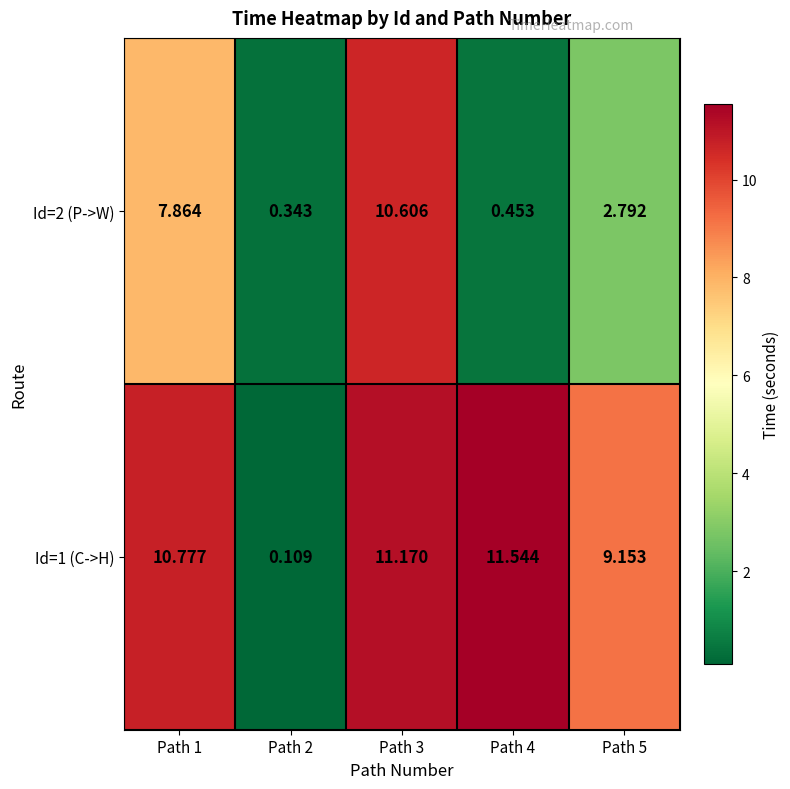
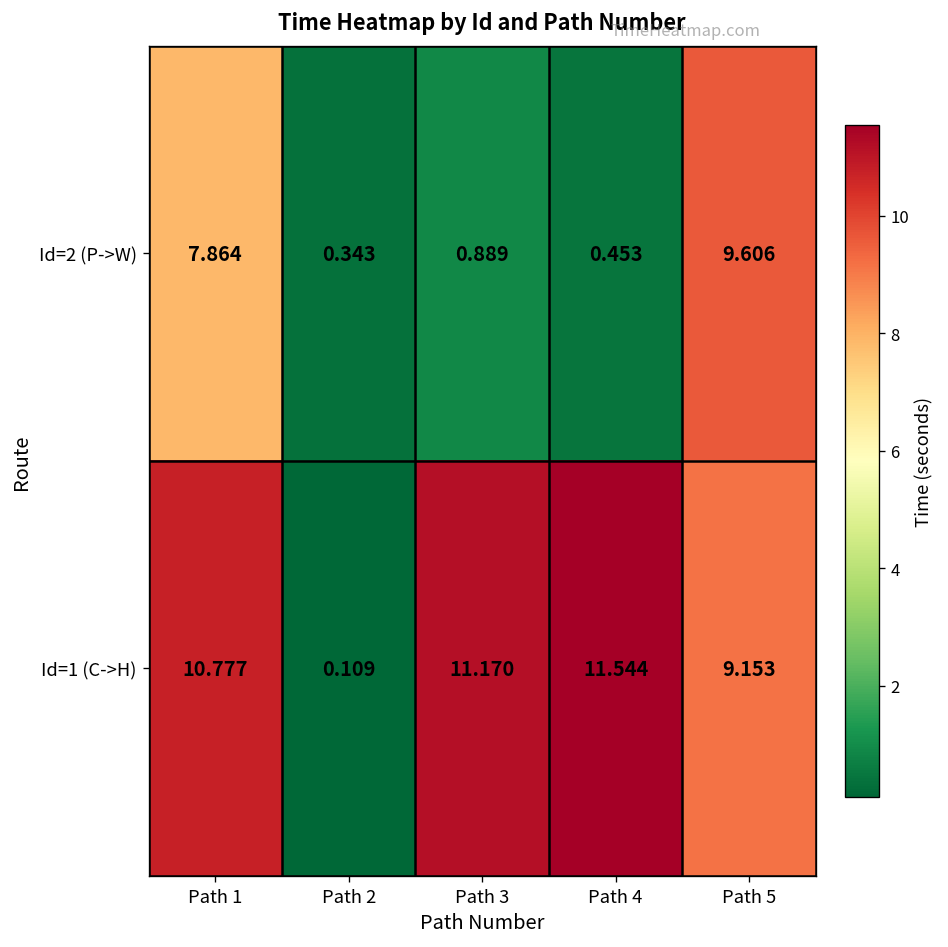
Id=2 (P->W), Path 3: 10.606 -> 0.889
Id=2 (P->W), Path 5: 2.792 -> 9.606
